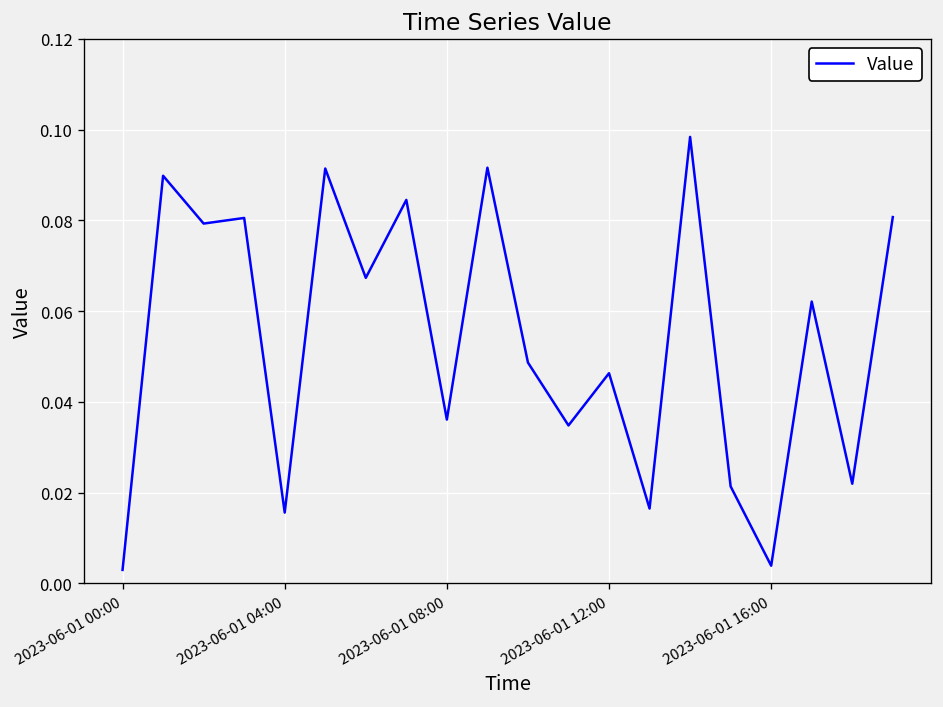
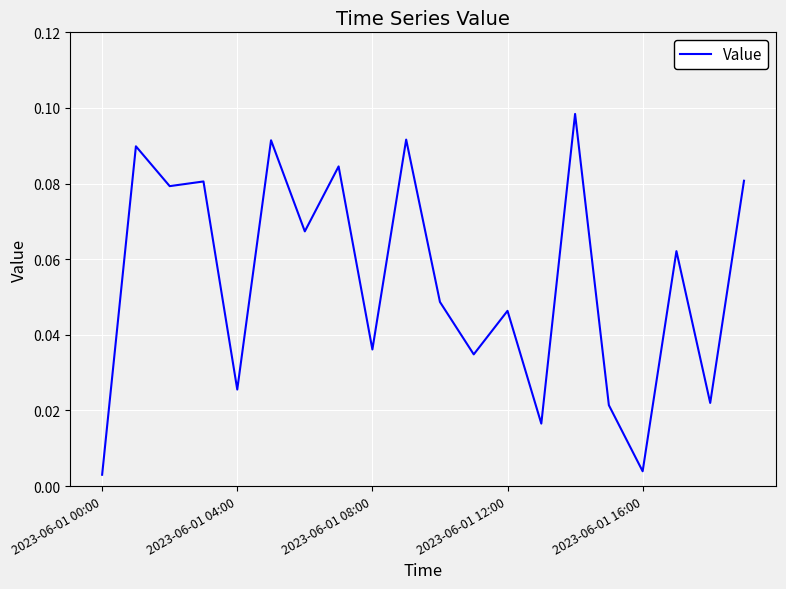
2023-06-01 04:00: 0.016 -> 0.026
